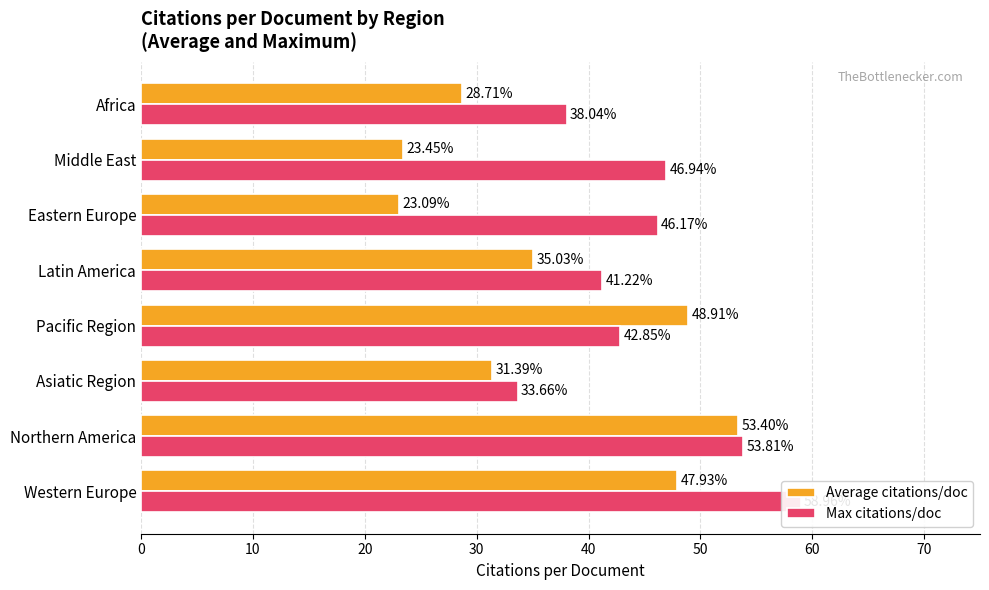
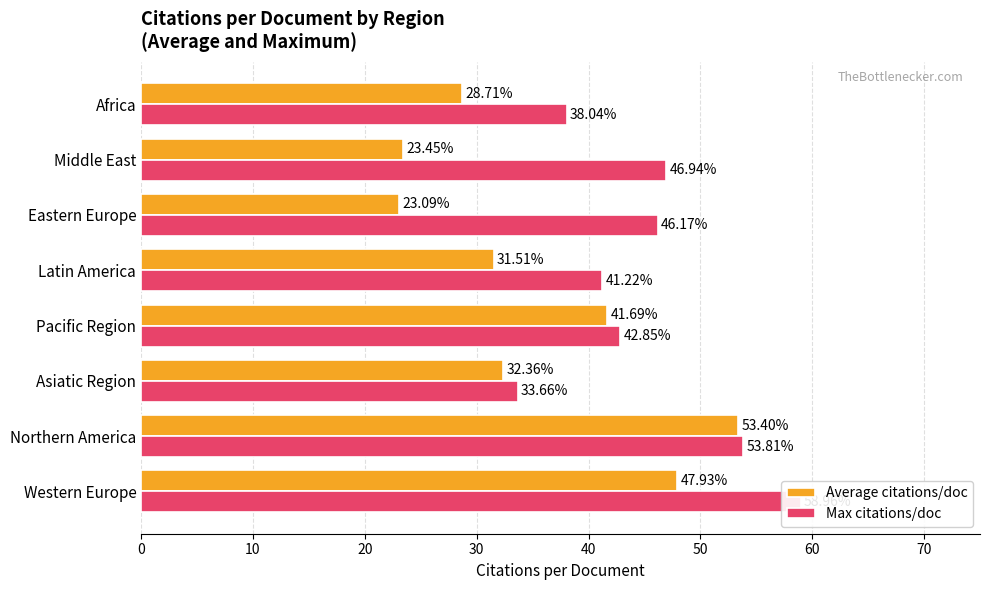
Average citations/doc, Latin America: 35.03% -> 31.51%
Average citations/doc, Pacific Region: 48.91% -> 41.69%
Average citations/doc, Asiatic Region: 31.39% -> 32.36%
